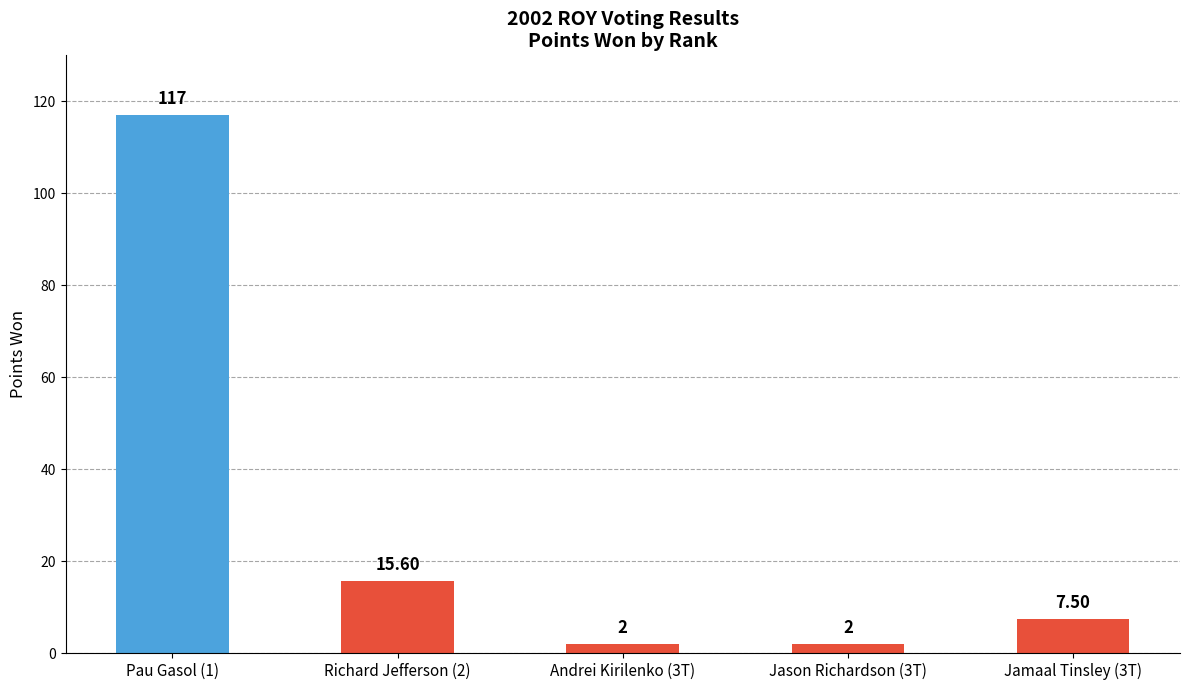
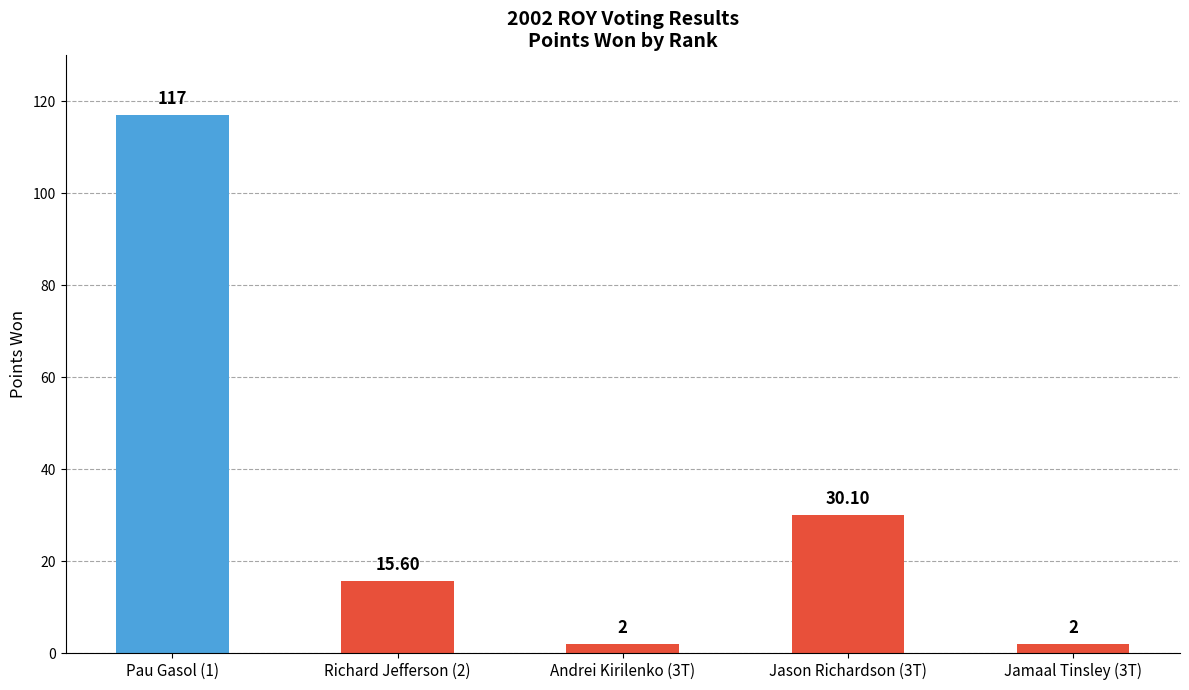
Jason Richardson (3T): 2 -> 30.10
Jamaal Tinsley (3T): 7.50 -> 2
